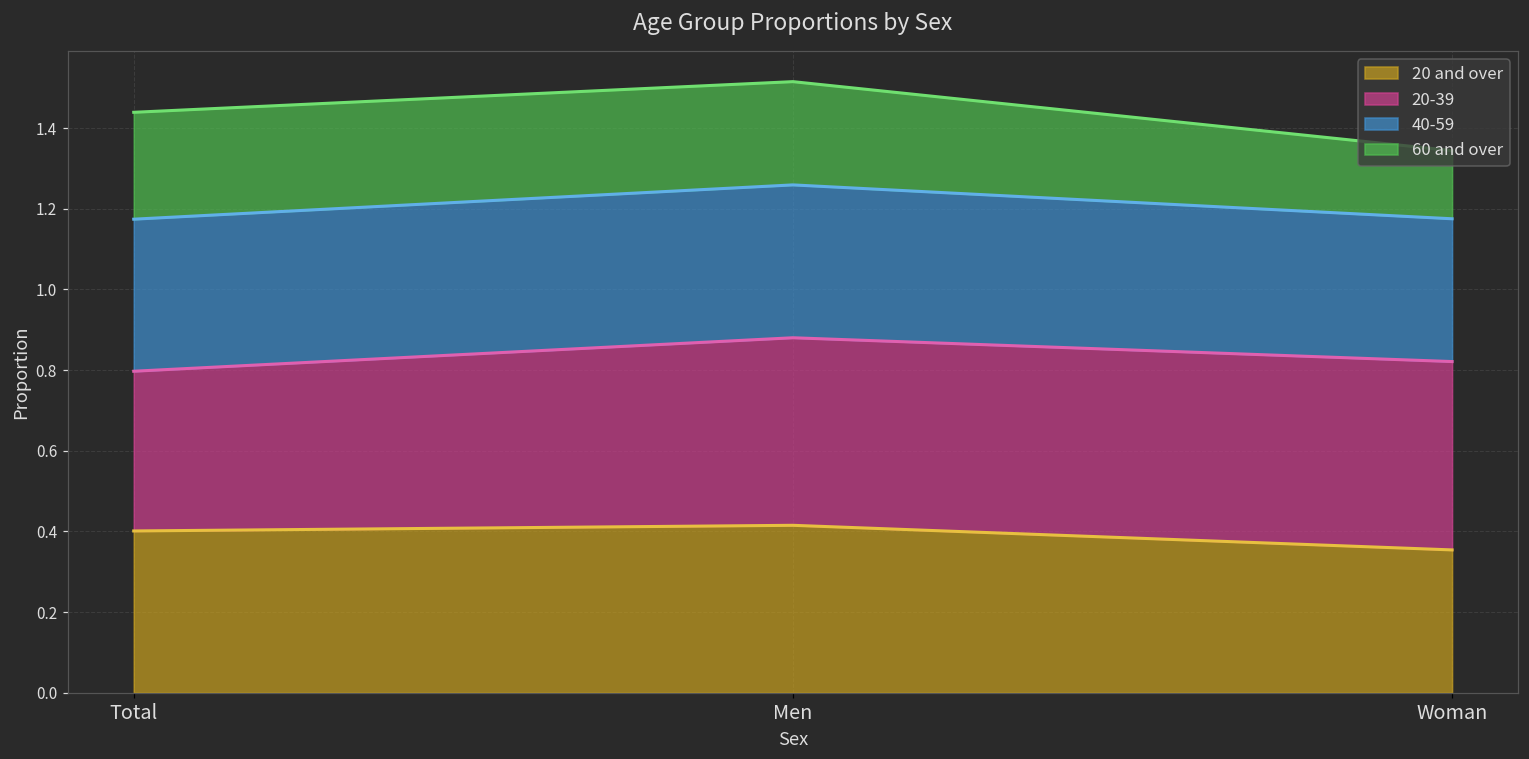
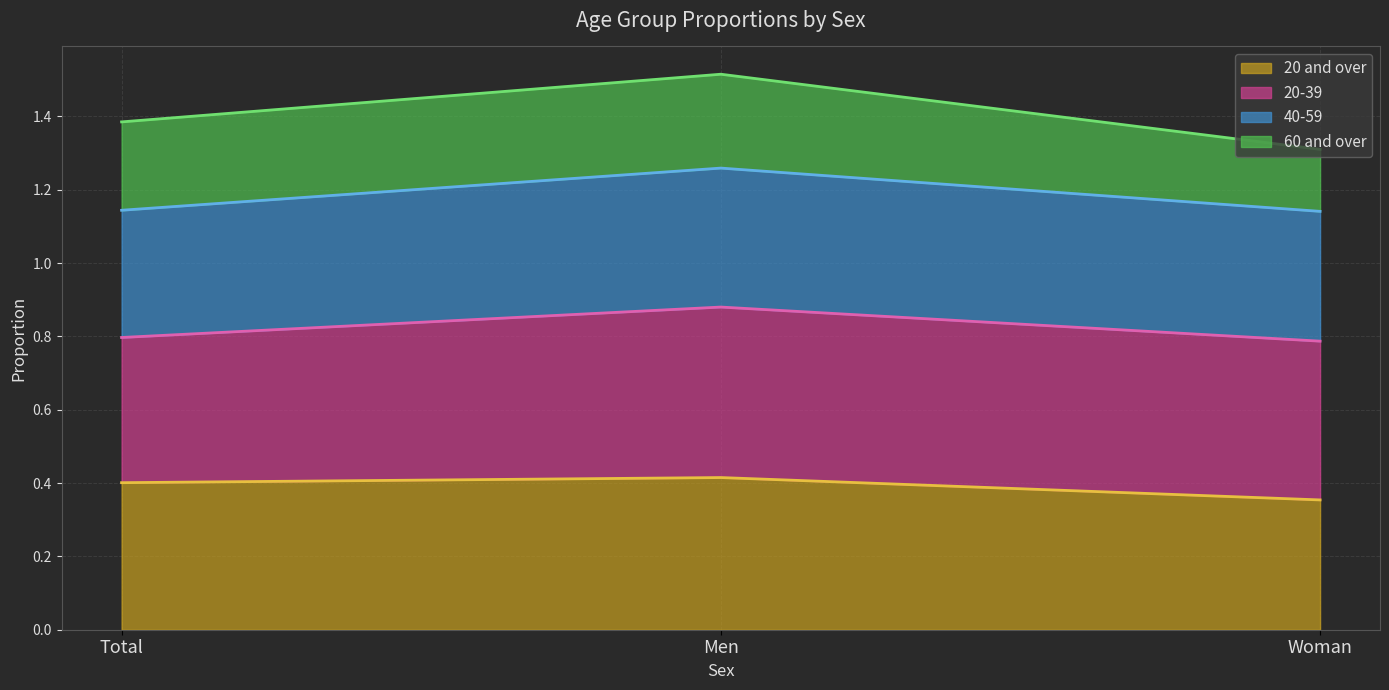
40-59, Total: 0.38 -> 0.35
60 and over, Total: 0.27 -> 0.24
20-39, Woman: 0.47 -> 0.43
